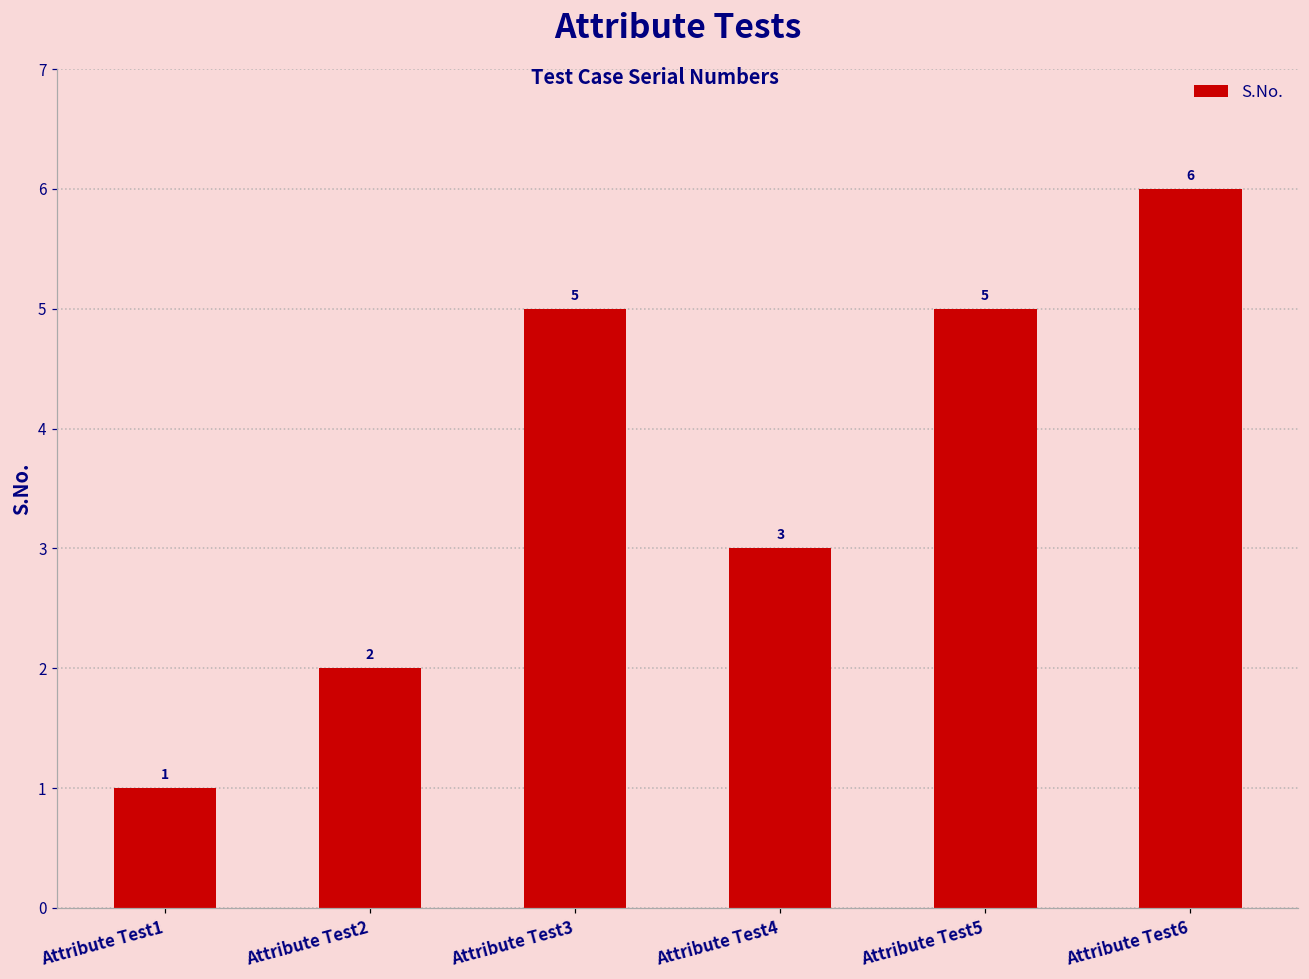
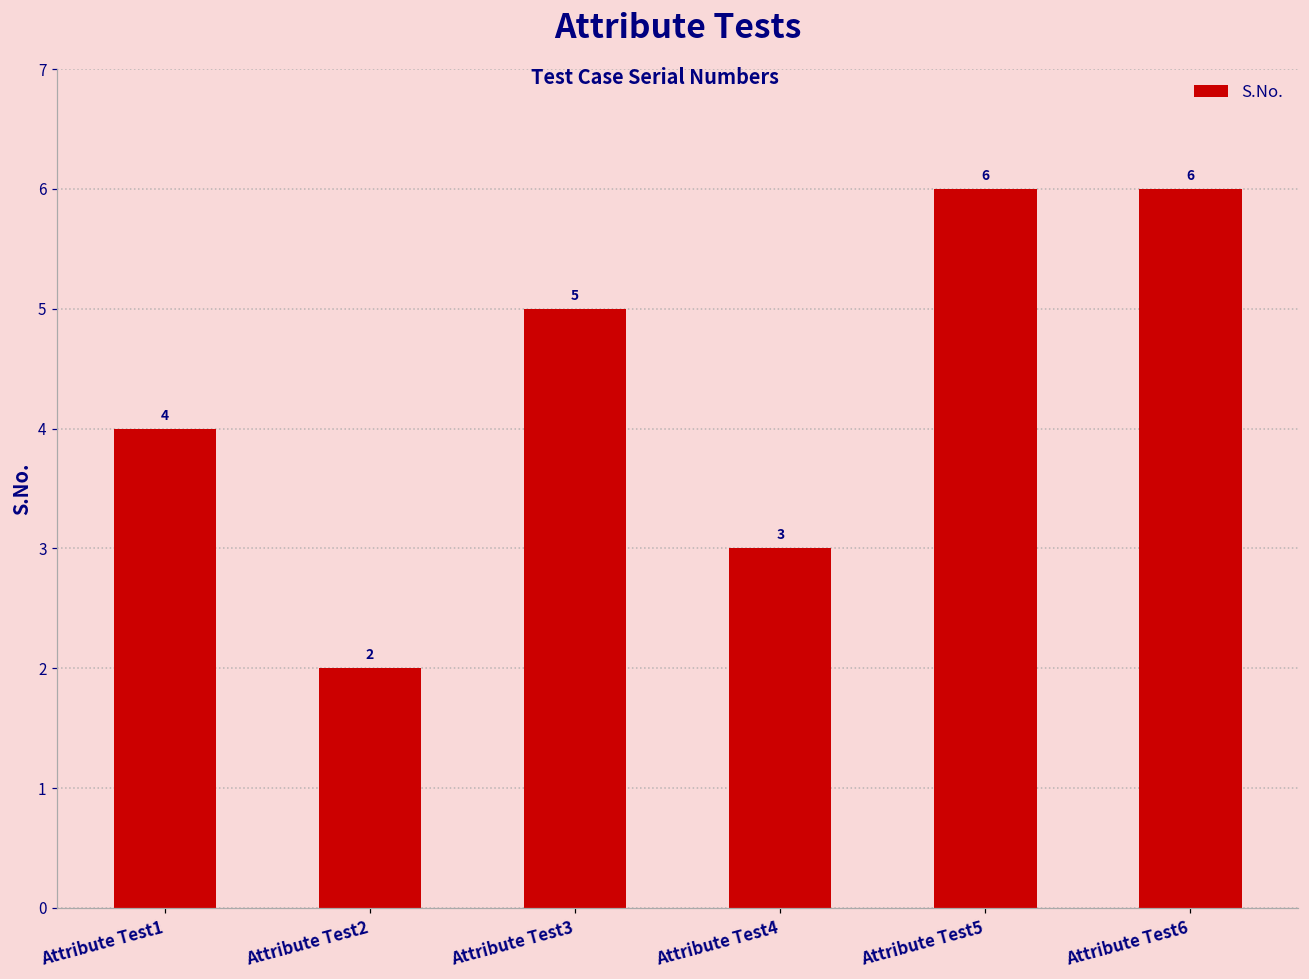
Attribute Test1: 1 -> 4
Attribute Test5: 5 -> 6
